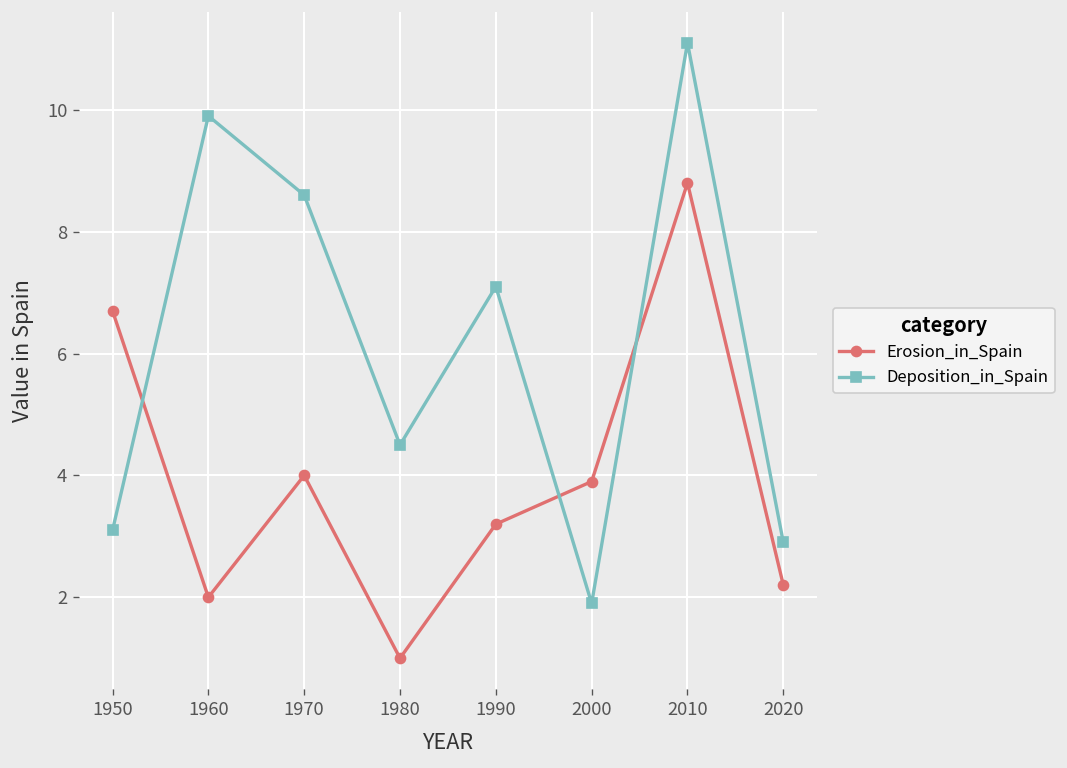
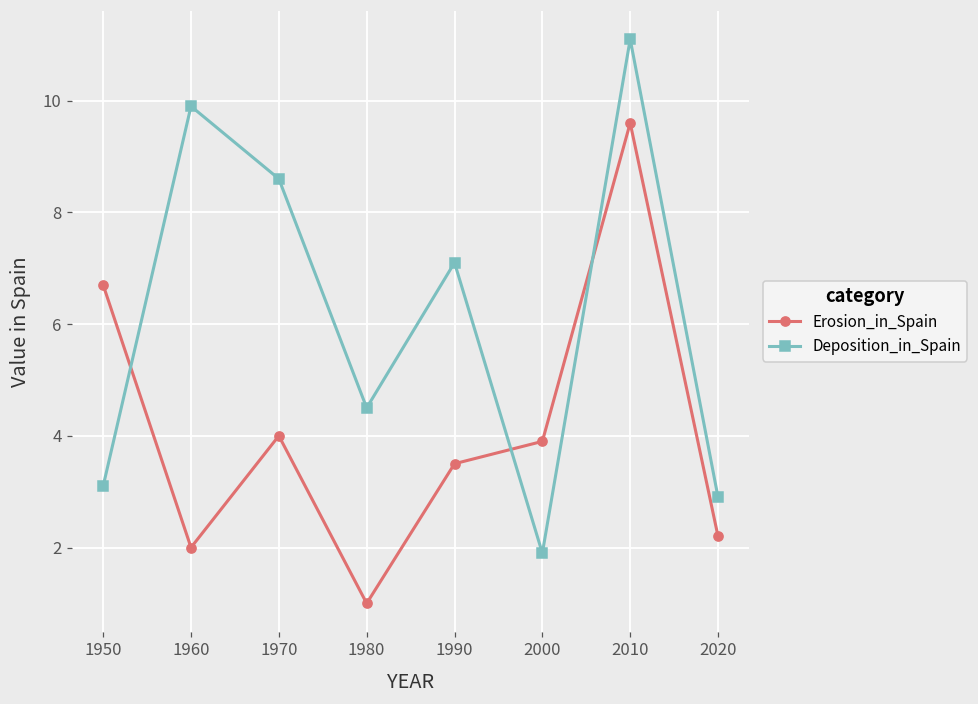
Erosion_in_Spain, 1990: 3.2 -> 3.5
Erosion_in_Spain, 2010: 8.8 -> 9.6
